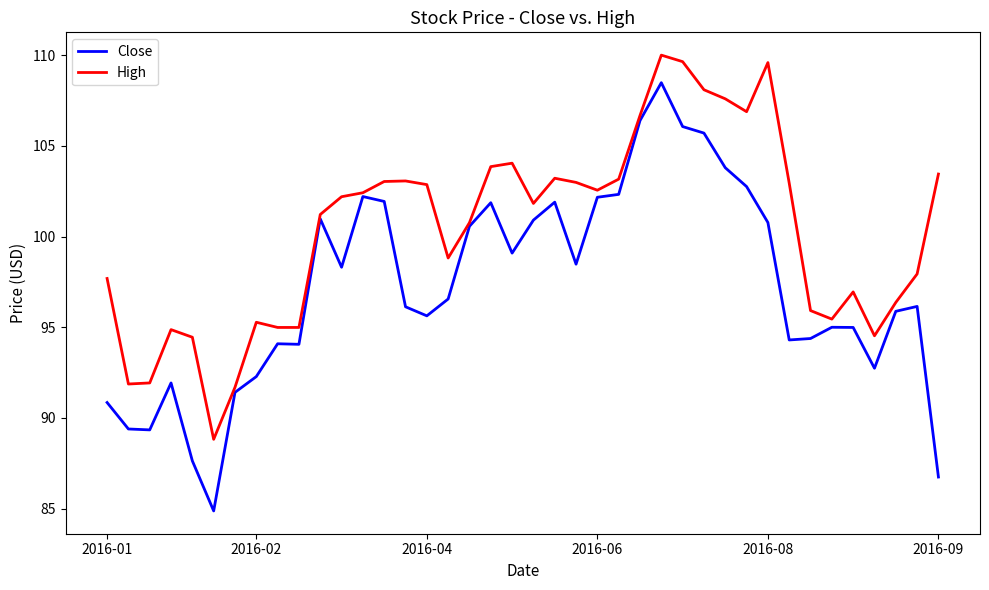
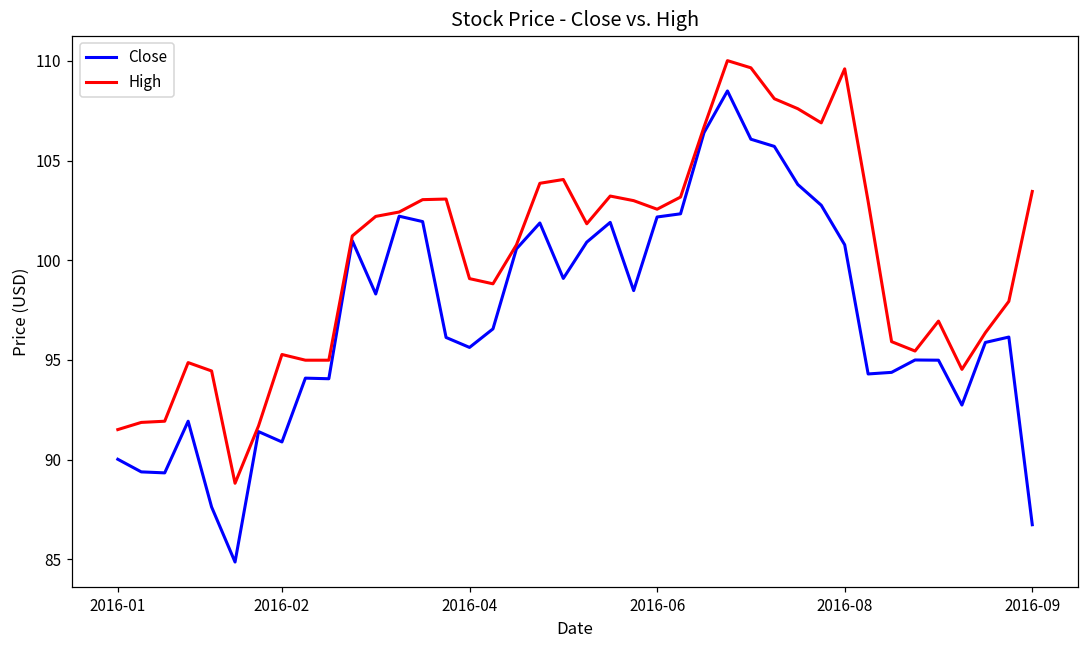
Close, 2016-01: 90.8 -> 90.0
High, 2016-01: 97.7 -> 91.5
Close, 2016-02: 92.3 -> 90.9
High, 2016-04: 102.9 -> 99.1
